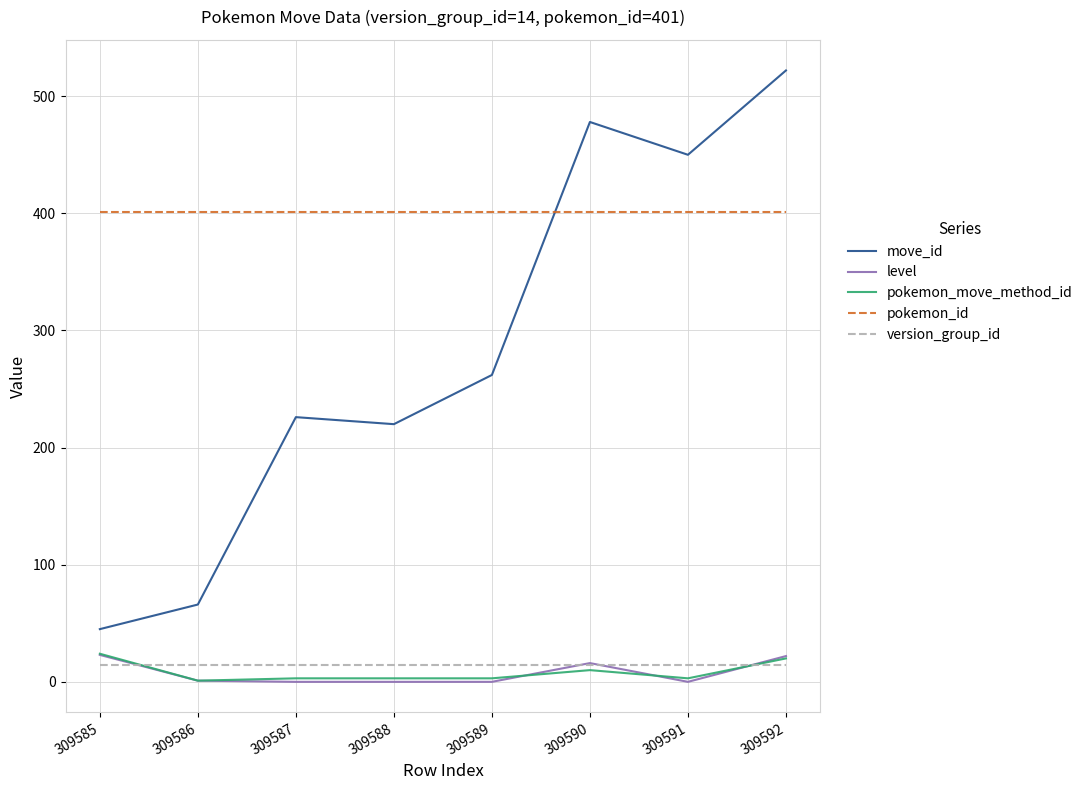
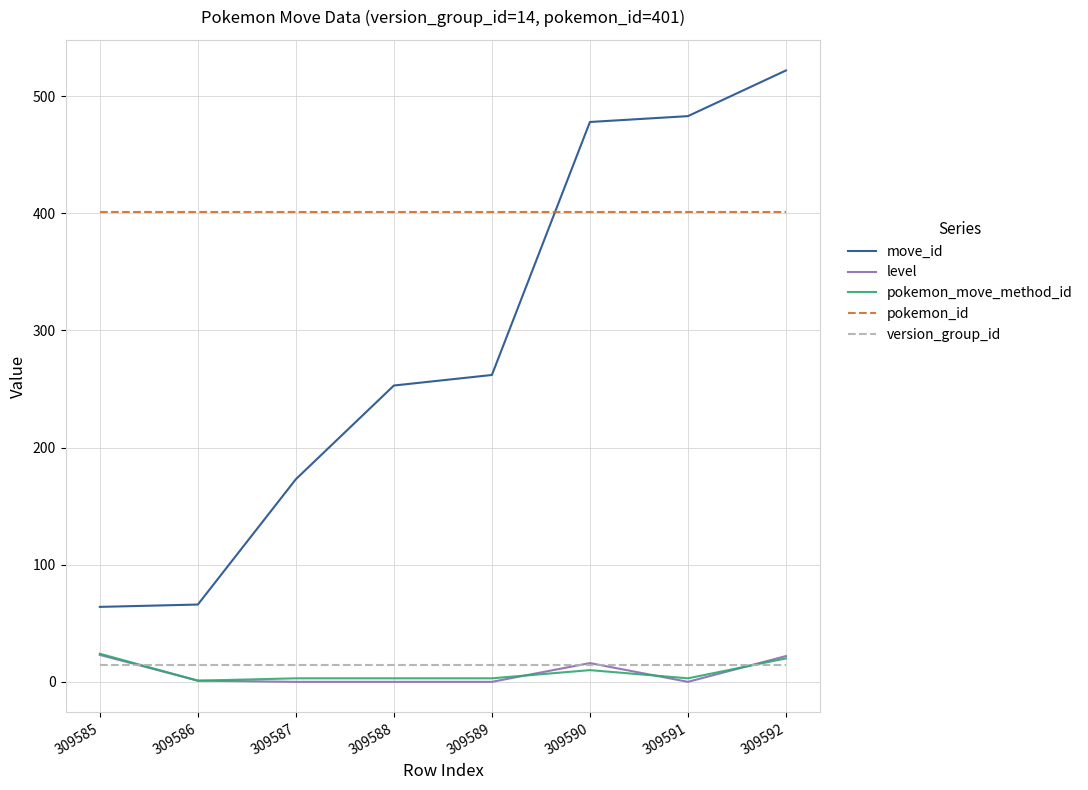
move_id, 309585: 45 -> 64
move_id, 309587: 226 -> 173
move_id, 309588: 220 -> 253
move_id, 309591: 450 -> 483
